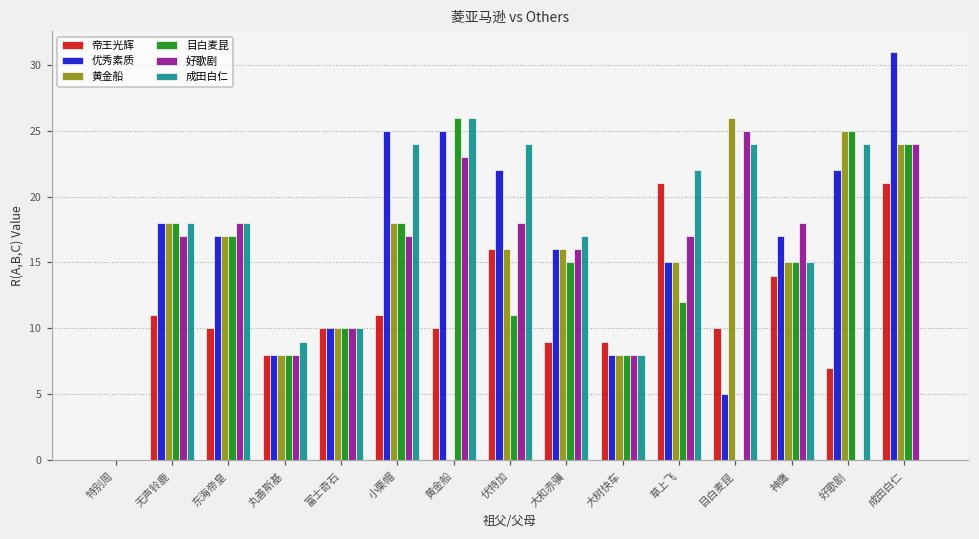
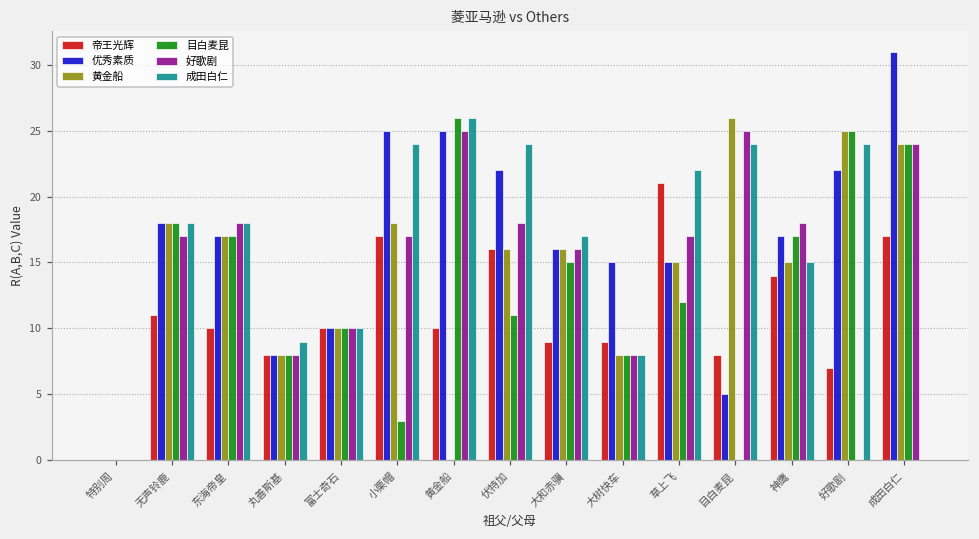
帝王光辉, 小栗帽: 11 -> 17
目白麦昆, 小栗帽: 18 -> 3
好歌剧, 黄金船: 23 -> 25
优秀素质, 大树快车: 8 -> 15
帝王光辉, 目白麦昆: 10 -> 8
目白麦昆, 神鹰: 15 -> 17
帝王光辉, 成田白仁: 21 -> 17
